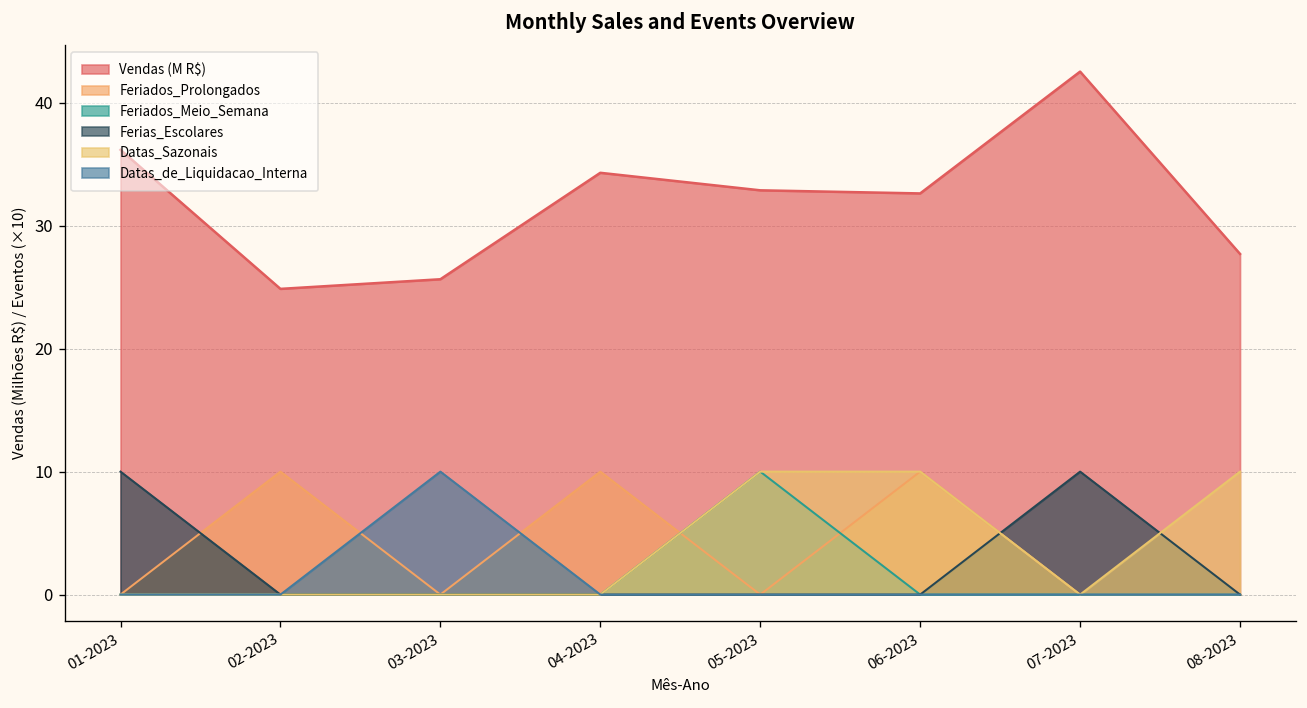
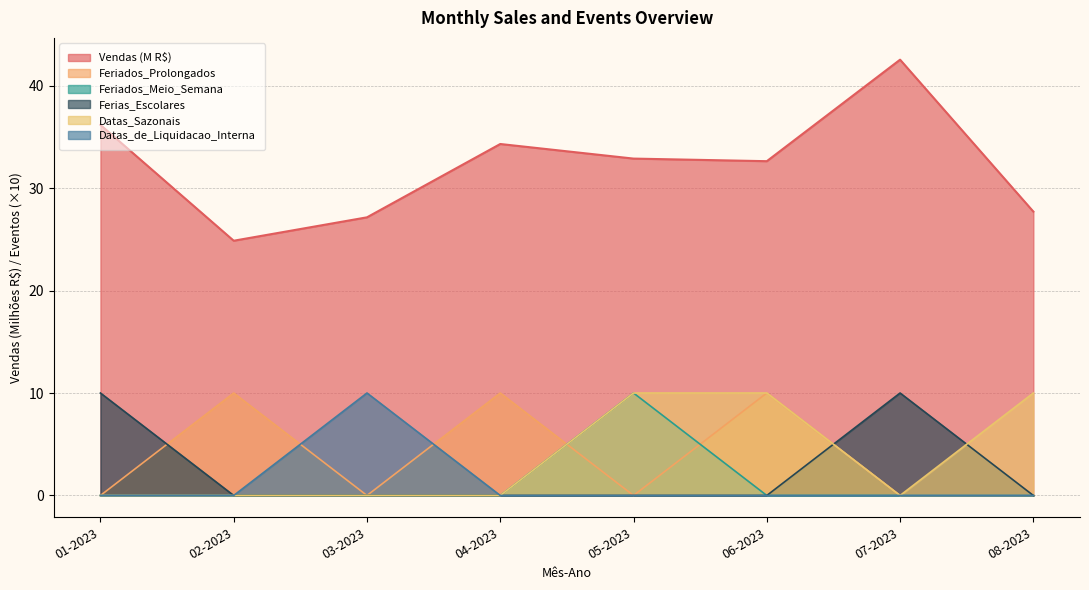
Vendas (M R$), 03-2023: 25.6 -> 27.1
